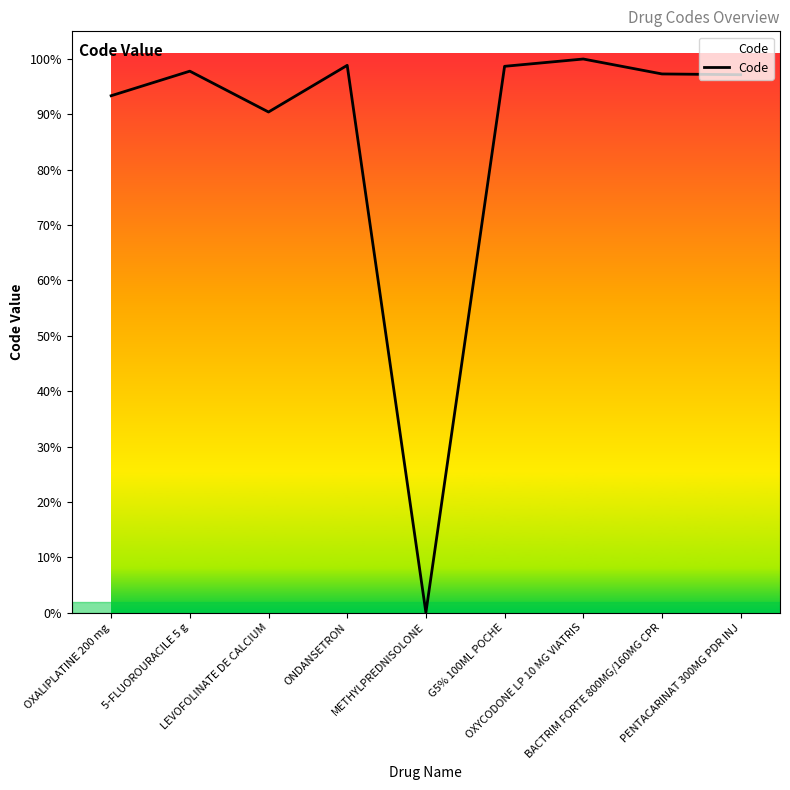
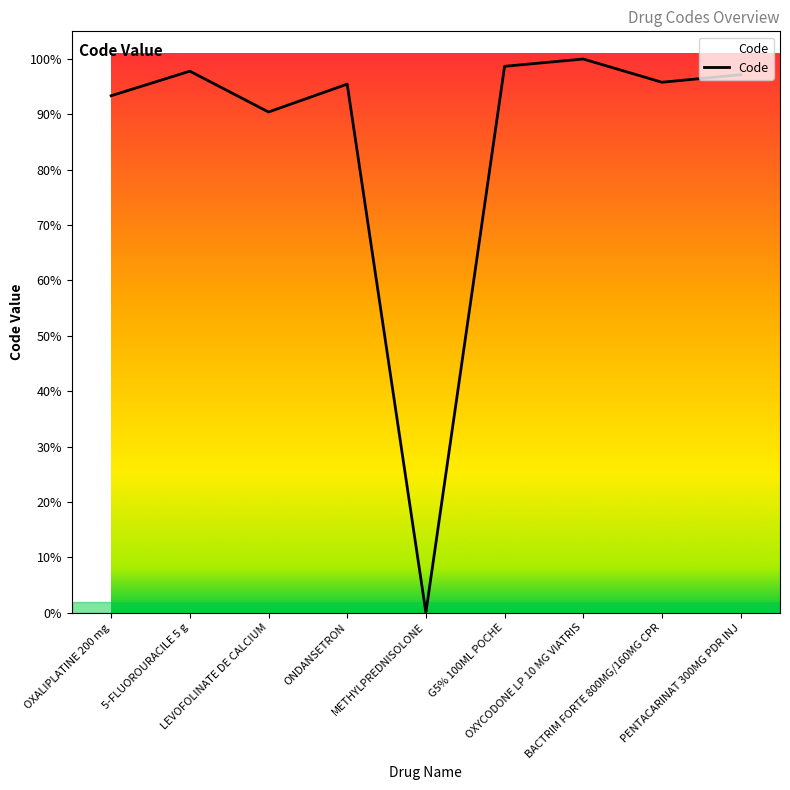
ONDANSETRON: 99% -> 95%
BACTRIM FORTE 800MG/160MG CPR: 97% -> 96%
